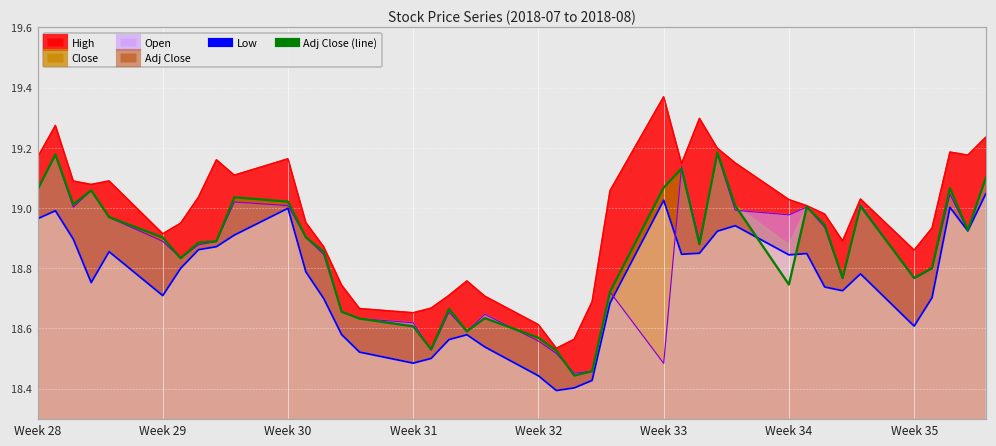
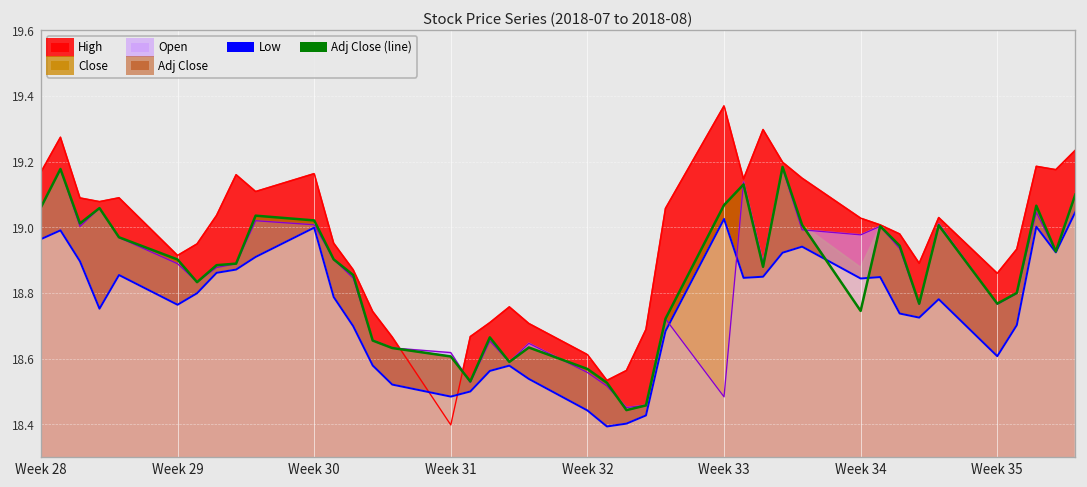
Low, Week 29: 18.71 -> 18.76
High, Week 31: 18.65 -> 18.40
